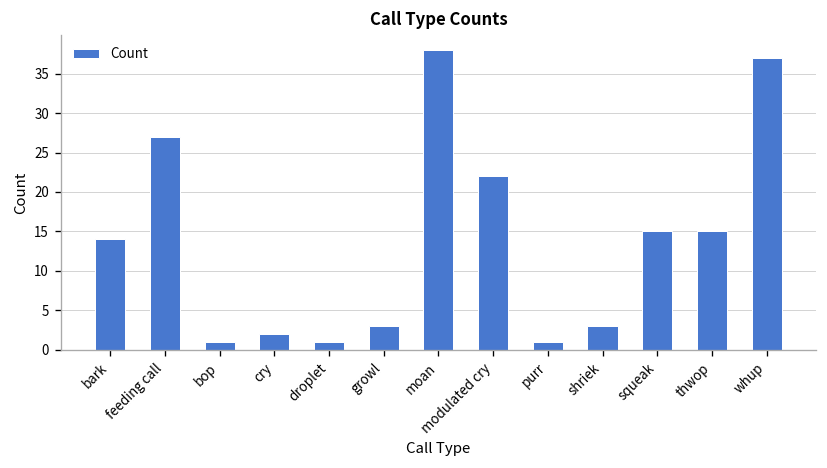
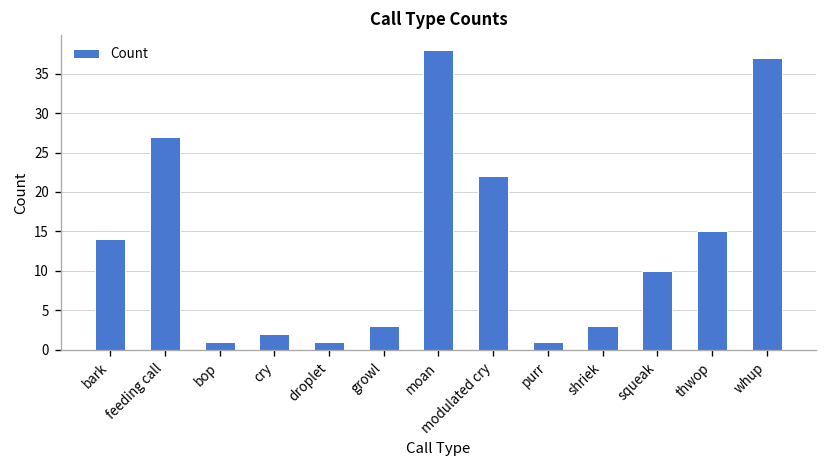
squeak: 15 -> 10
